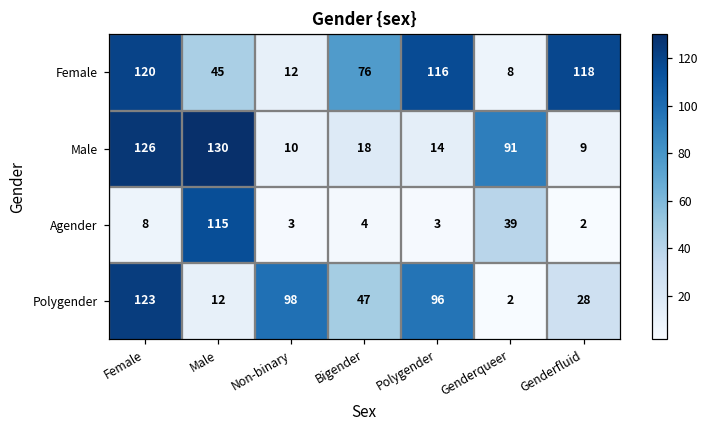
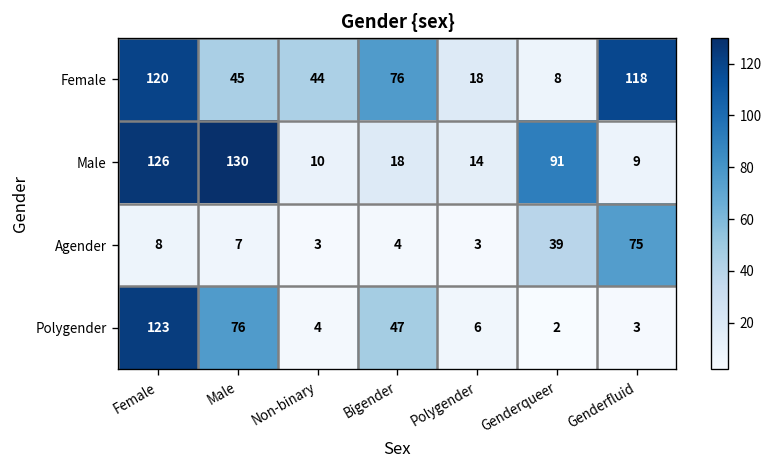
Female, Non-binary: 12 -> 44
Female, Polygender: 116 -> 18
Agender, Male: 115 -> 7
Agender, Genderfluid: 2 -> 75
Polygender, Male: 12 -> 76
Polygender, Non-binary: 98 -> 4
Polygender, Polygender: 96 -> 6
Polygender, Genderfluid: 28 -> 3
